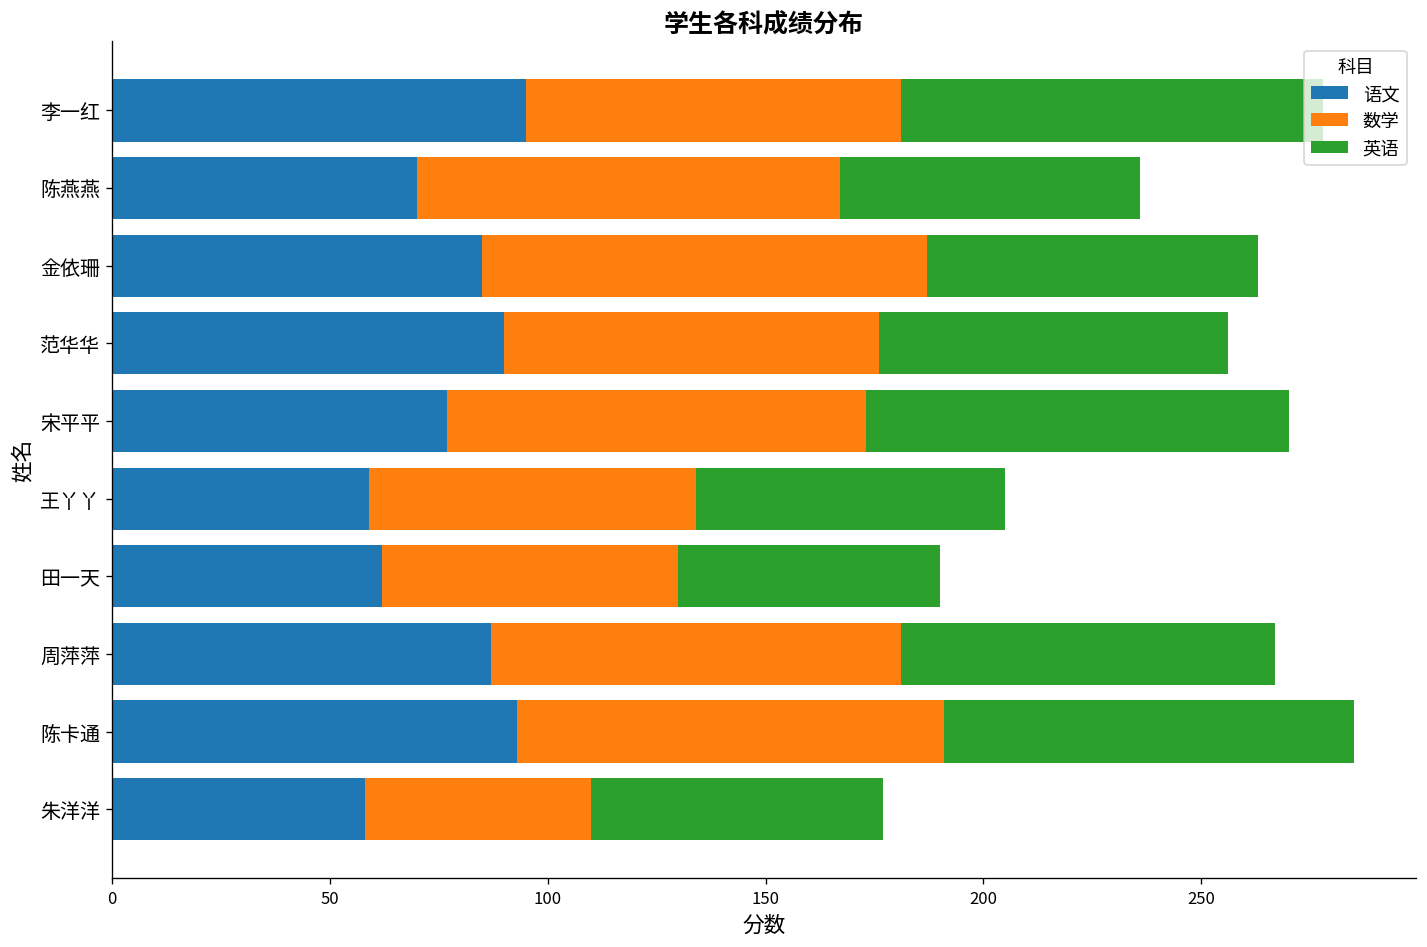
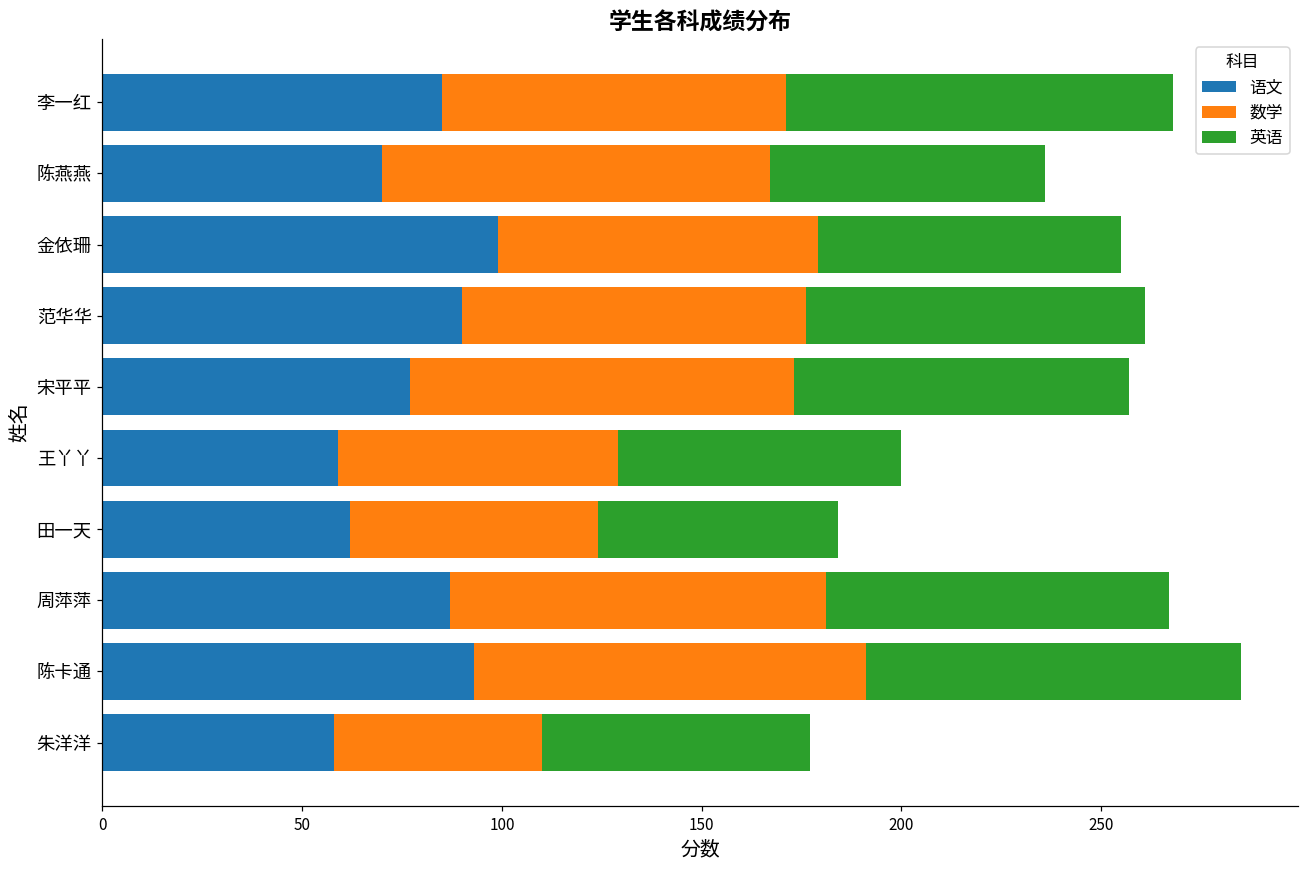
语文, 李一红: 95 -> 85
语文, 金依珊: 85 -> 99
数学, 金依珊: 102 -> 80
英语, 范华华: 80 -> 85
英语, 宋平平: 97 -> 84
数学, 王丫丫: 75 -> 70
数学, 田一天: 68 -> 62
